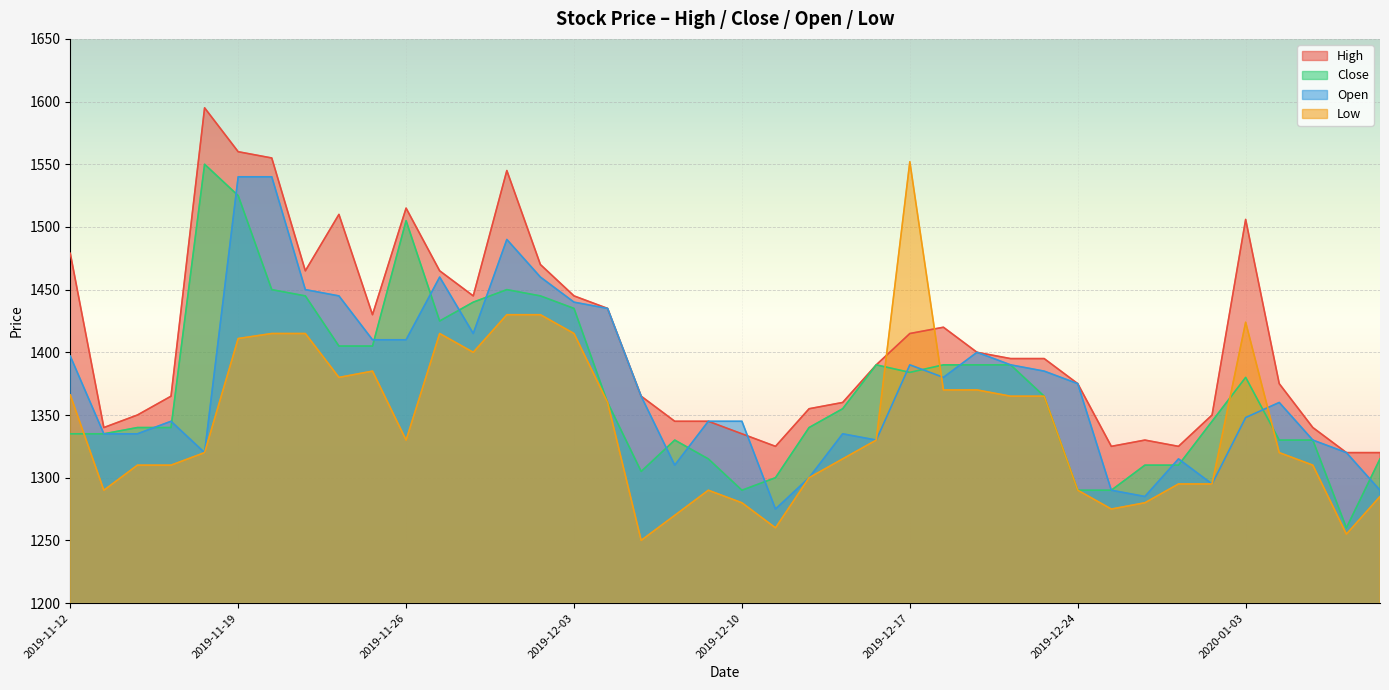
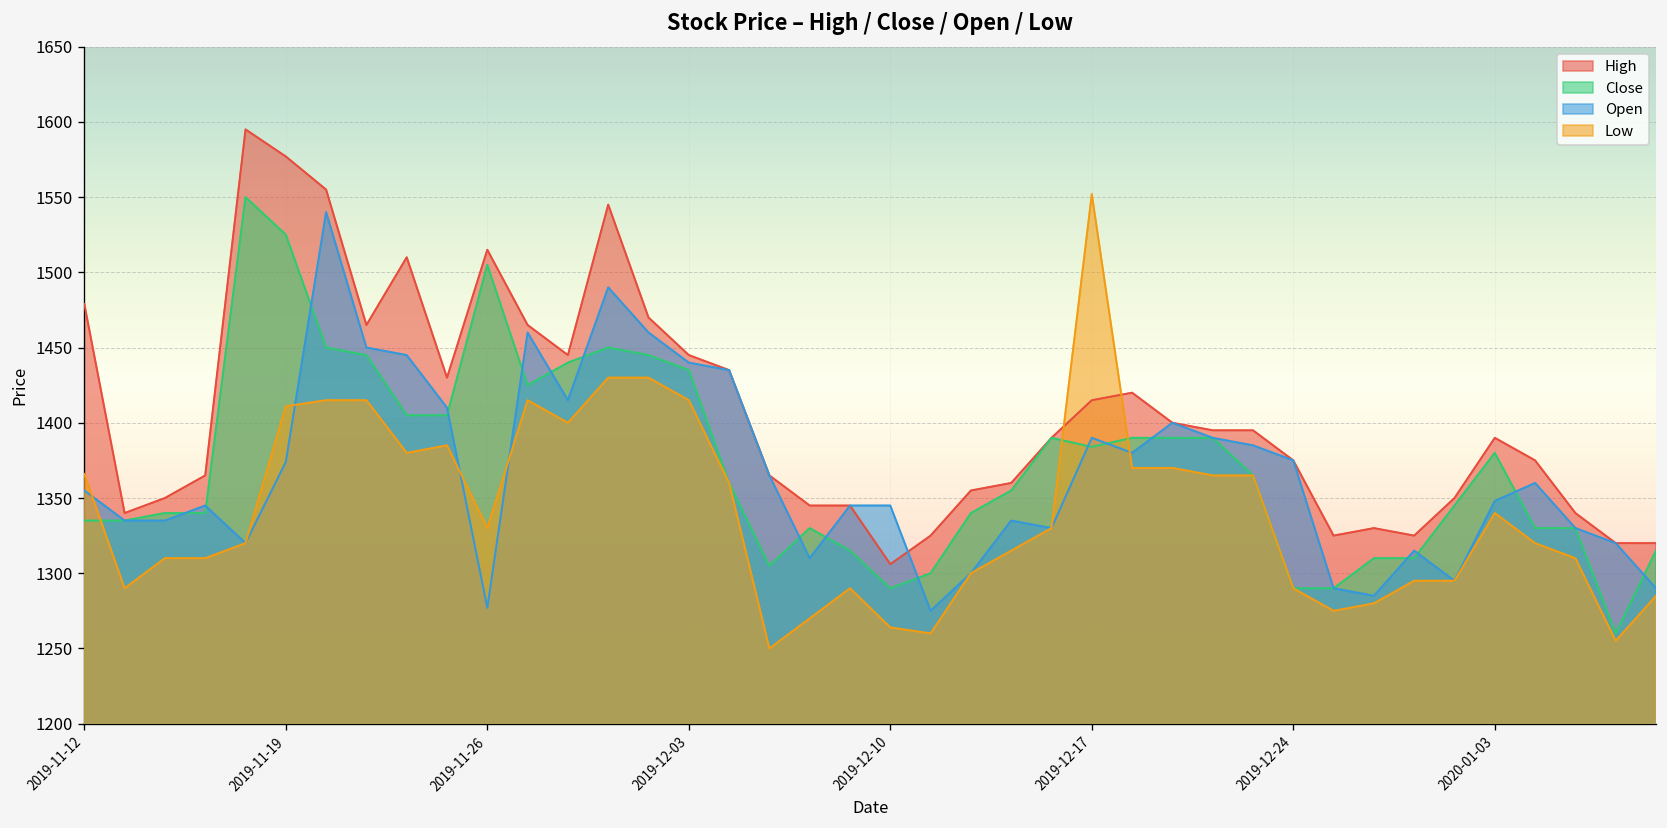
Open, 2019-11-12: 1397 -> 1355
High, 2019-11-19: 1560 -> 1577
Open, 2019-11-19: 1540 -> 1374
Open, 2019-11-26: 1410 -> 1277
High, 2019-12-10: 1335 -> 1306
Low, 2019-12-10: 1280 -> 1264
High, 2020-01-03: 1506 -> 1390
Low, 2020-01-03: 1424 -> 1340
